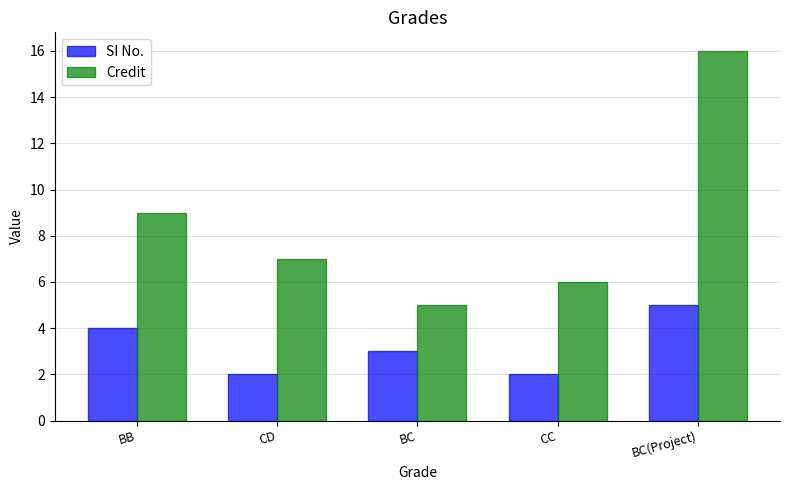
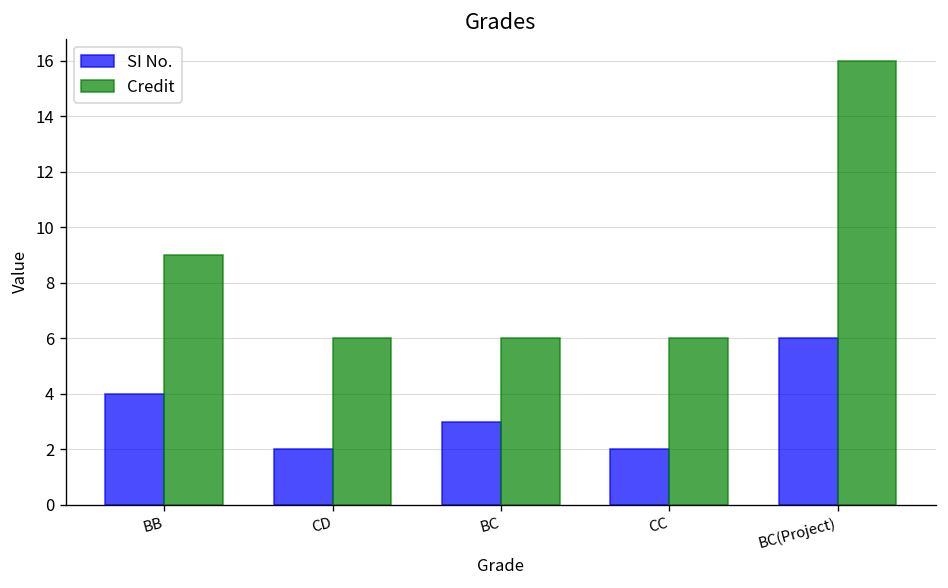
Credit, CD: 7 -> 6
Credit, BC: 5 -> 6
SI No., BC(Project): 5 -> 6
